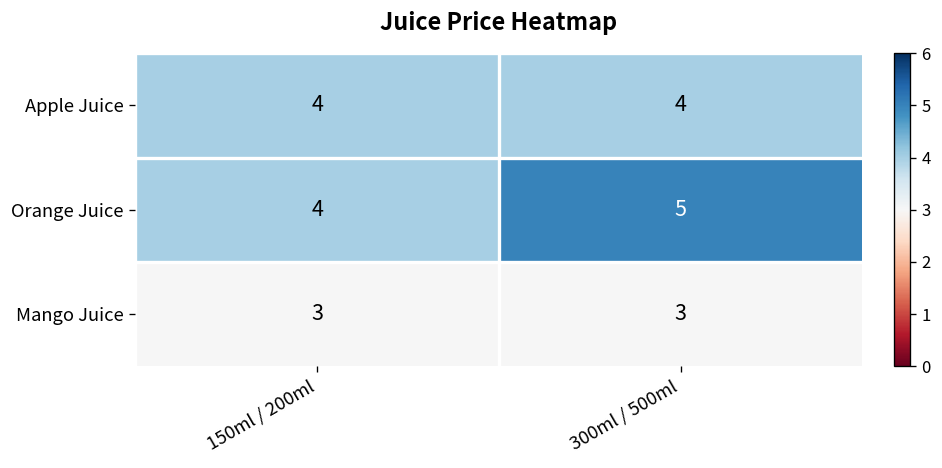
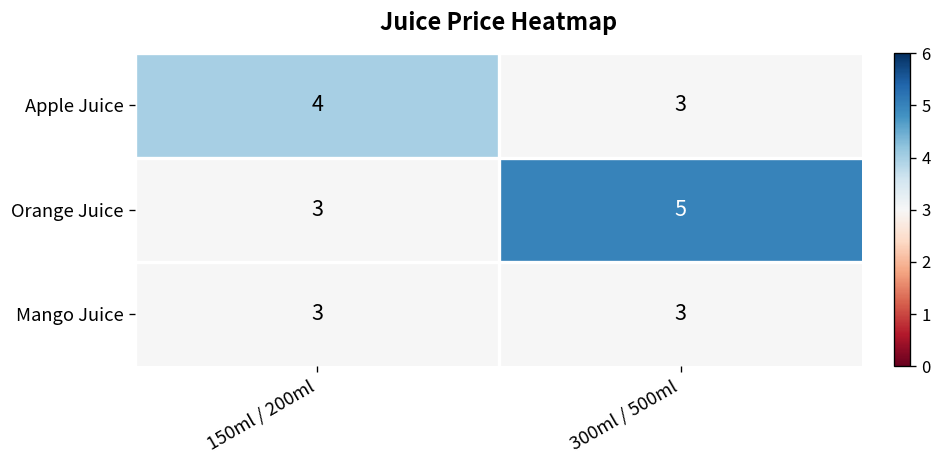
Apple Juice, 300ml / 500ml: 4 -> 3
Orange Juice, 150ml / 200ml: 4 -> 3
